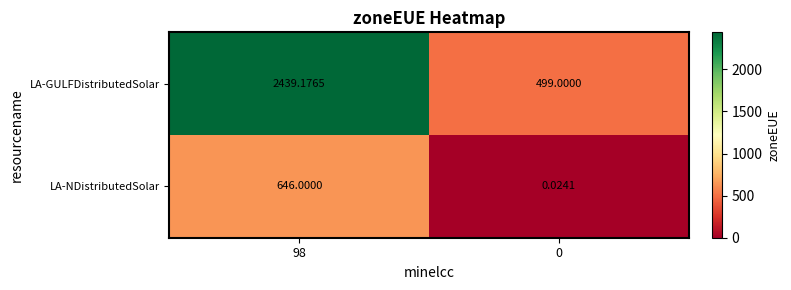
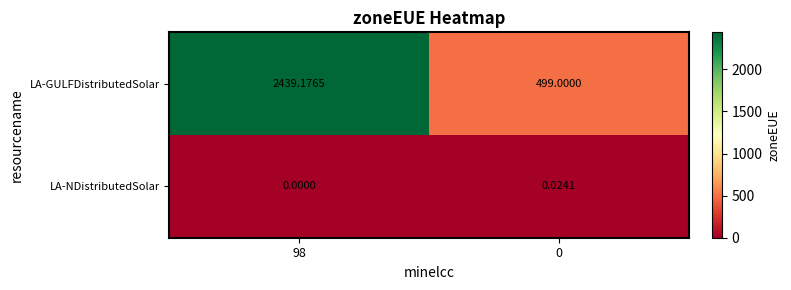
LA-NDistributedSolar, 98: 646.0000 -> 0.0000
